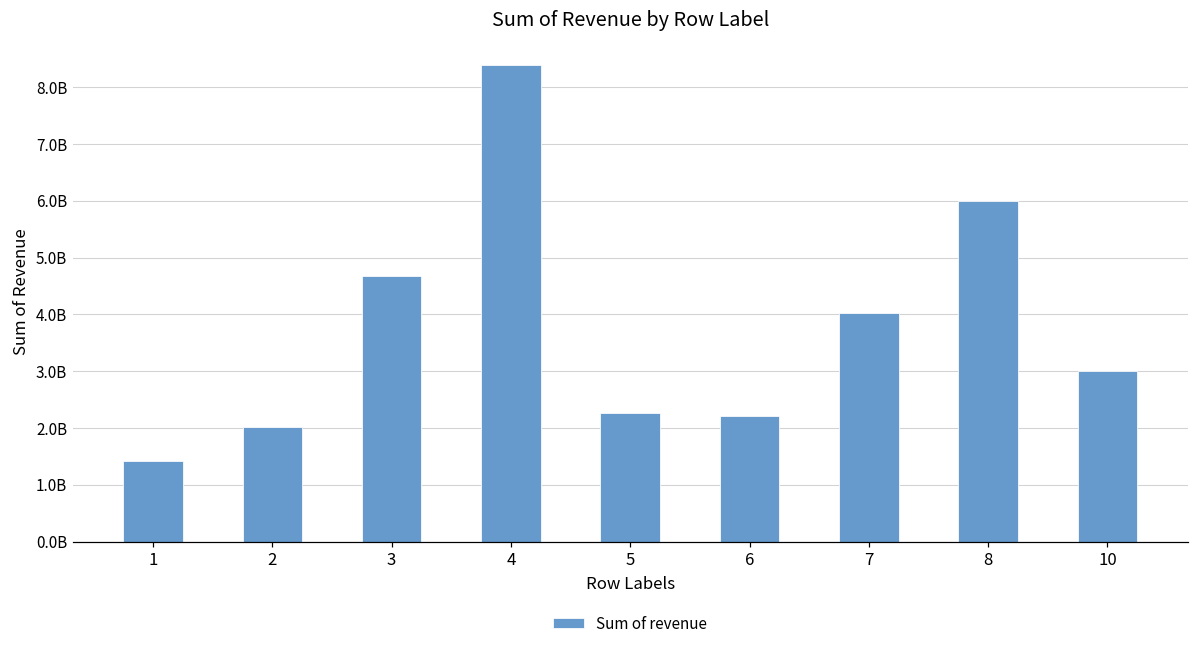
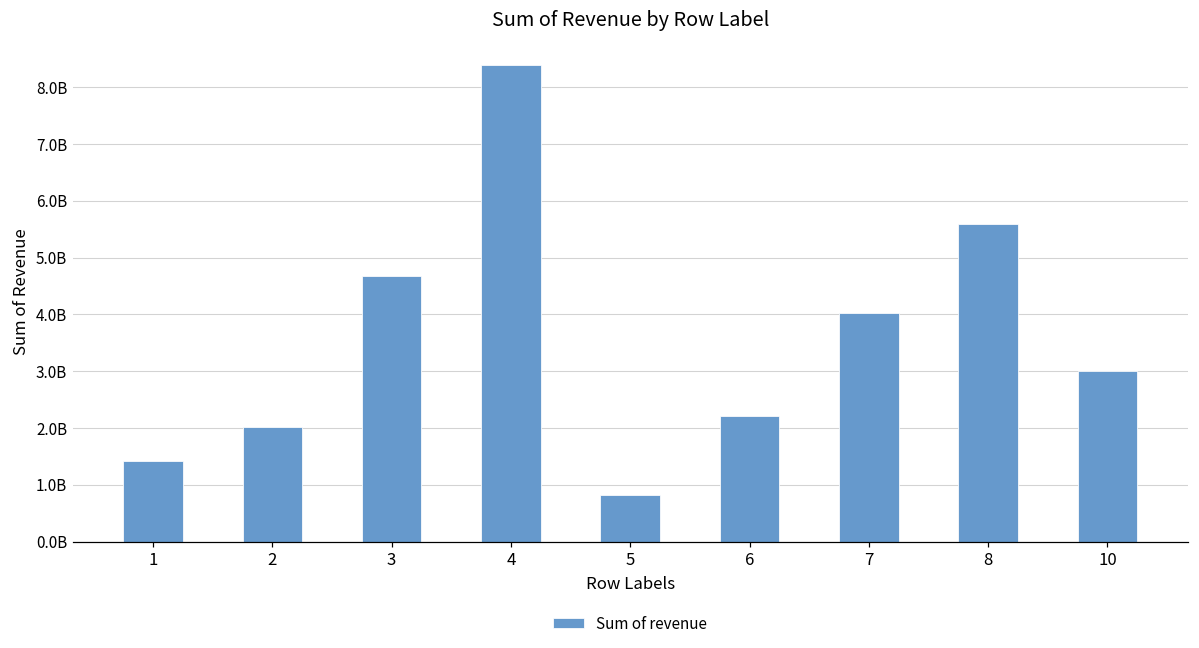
5: 2300000000 -> 800000000
8: 6000000000 -> 5600000000
